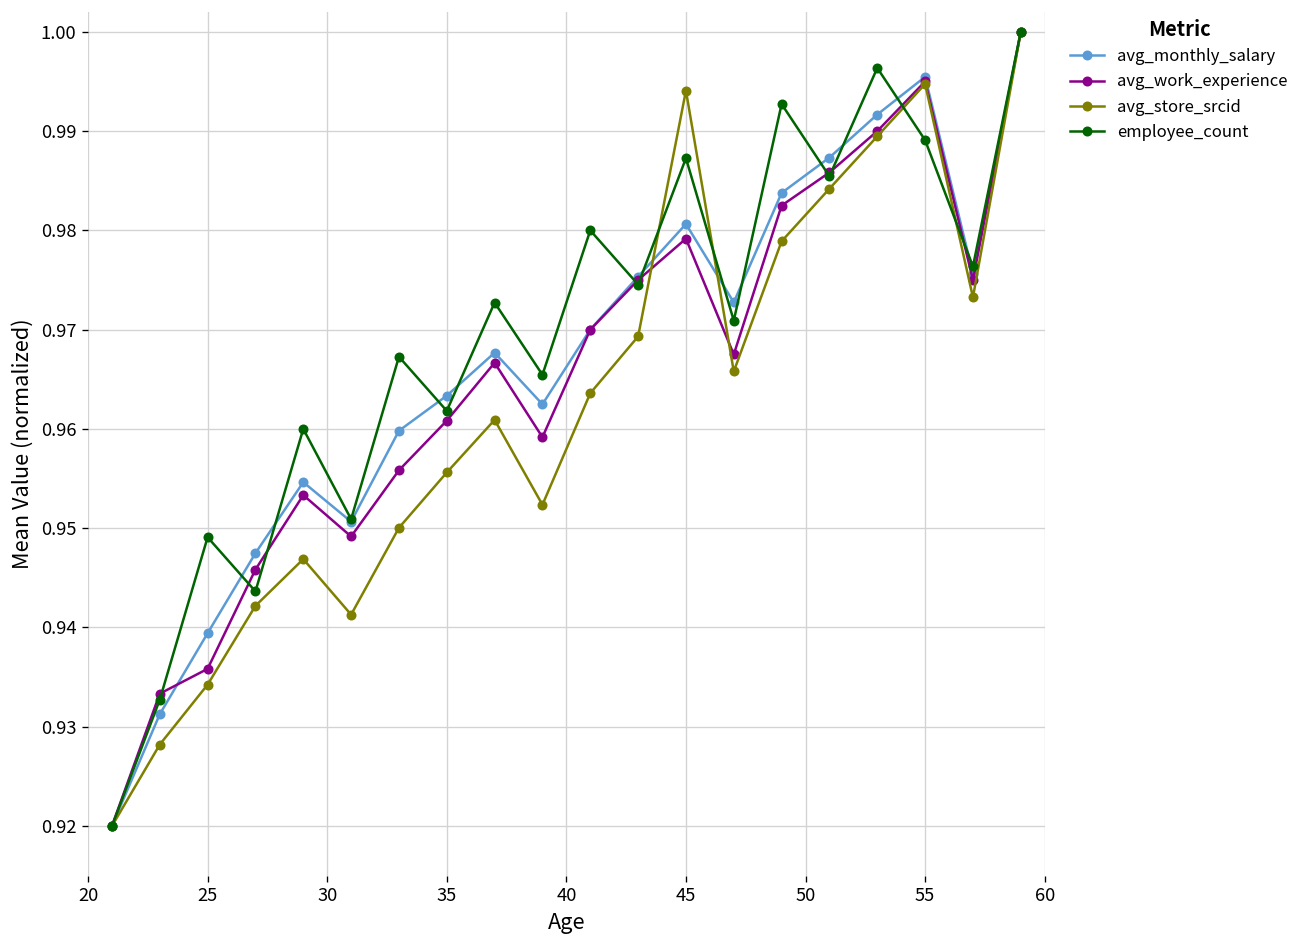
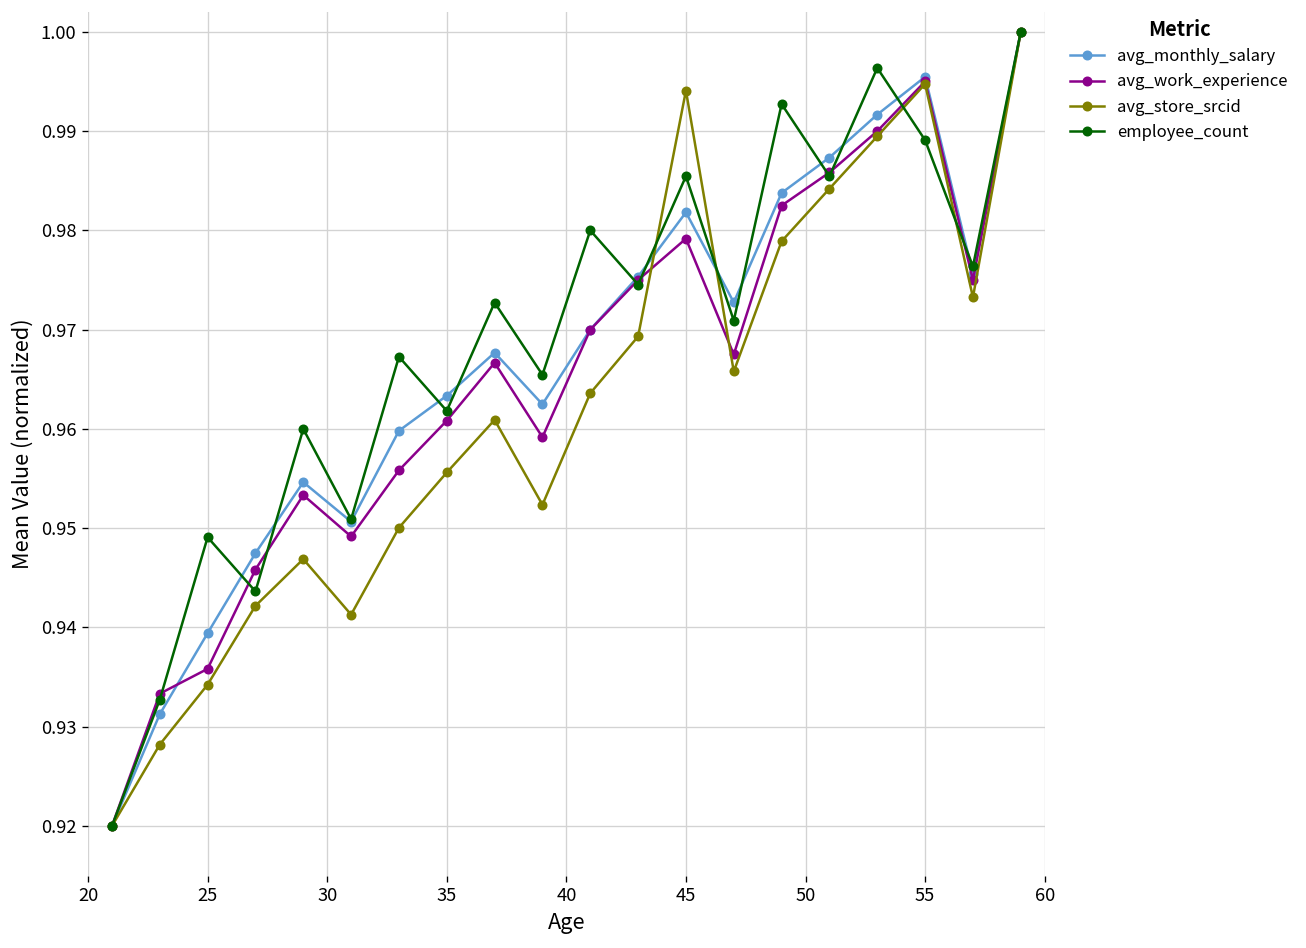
avg_monthly_salary, 45: 0.981 -> 0.982
employee_count, 45: 0.987 -> 0.985
